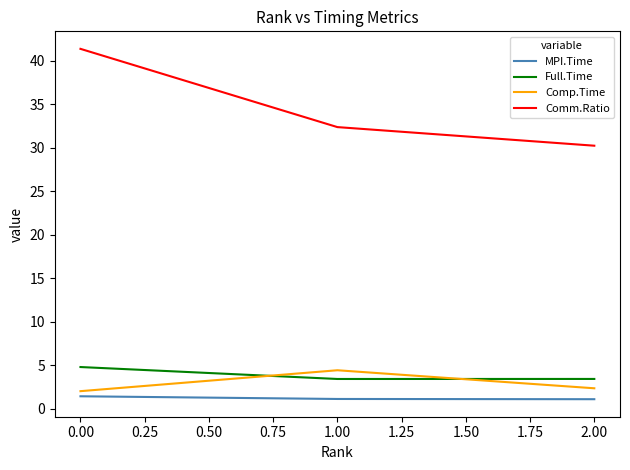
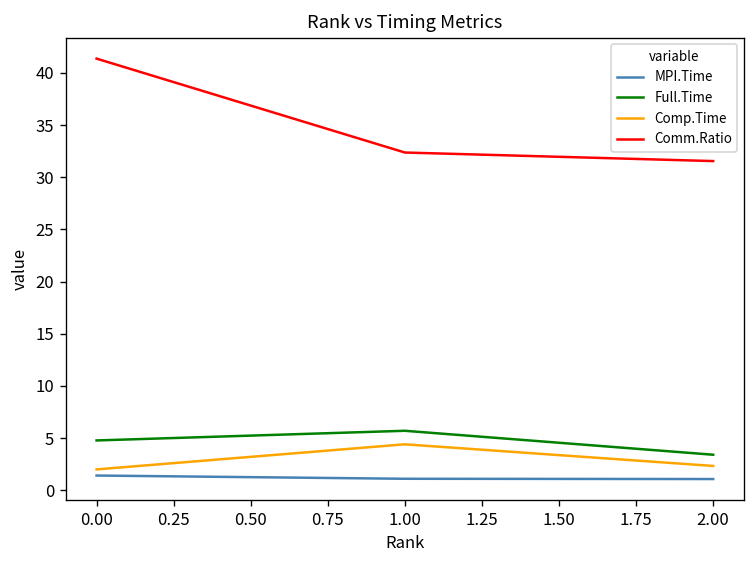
Full.Time, 1.00: 3 -> 6
Comm.Ratio, 2.00: 30 -> 32
